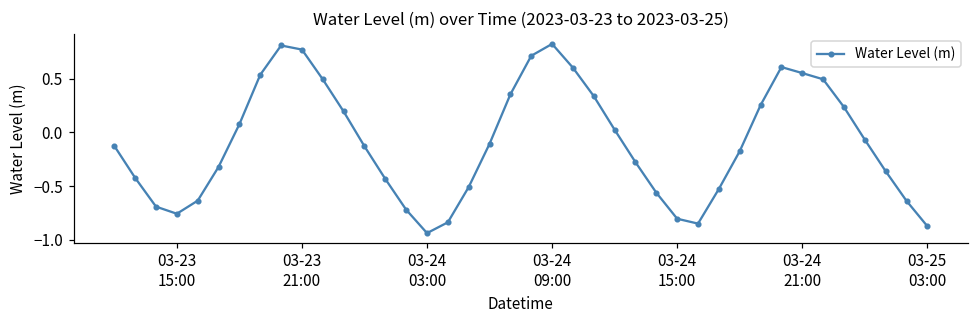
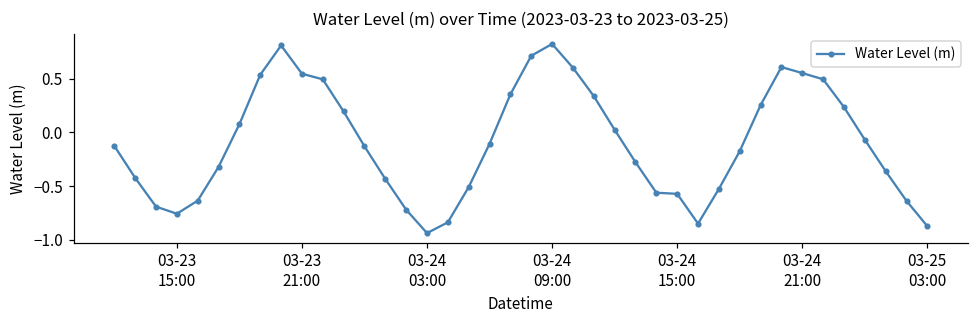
03-23 21:00: 0.8 -> 0.5
03-24 15:00: -0.8 -> -0.6
